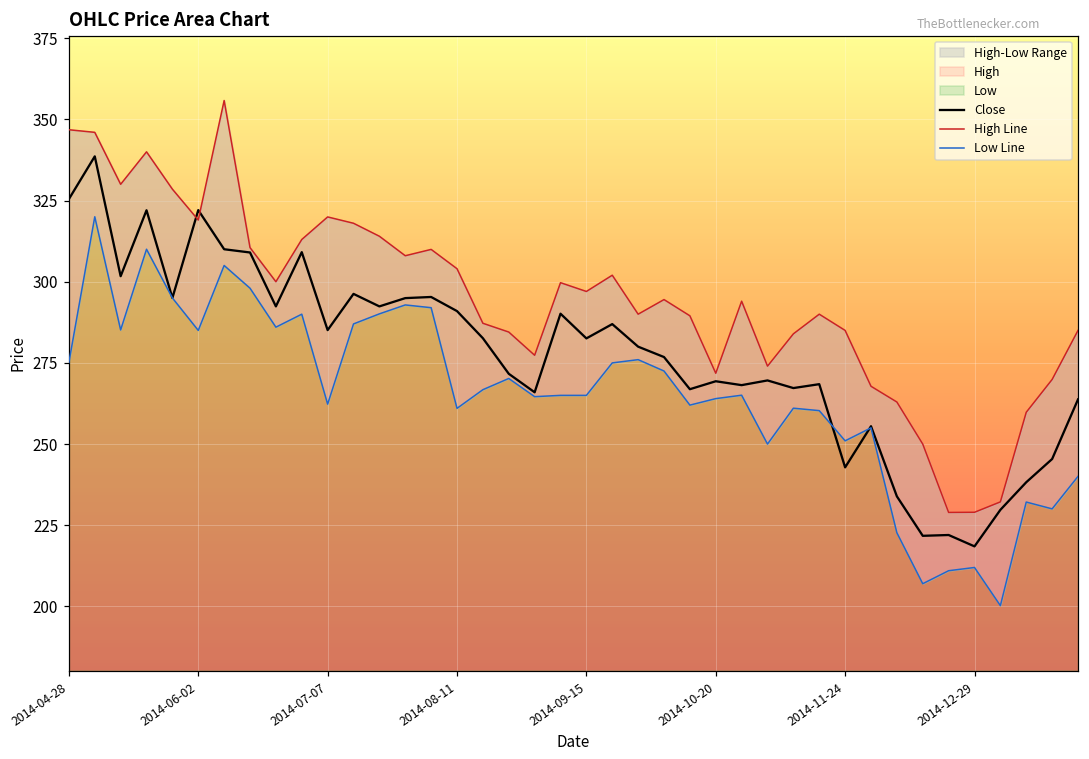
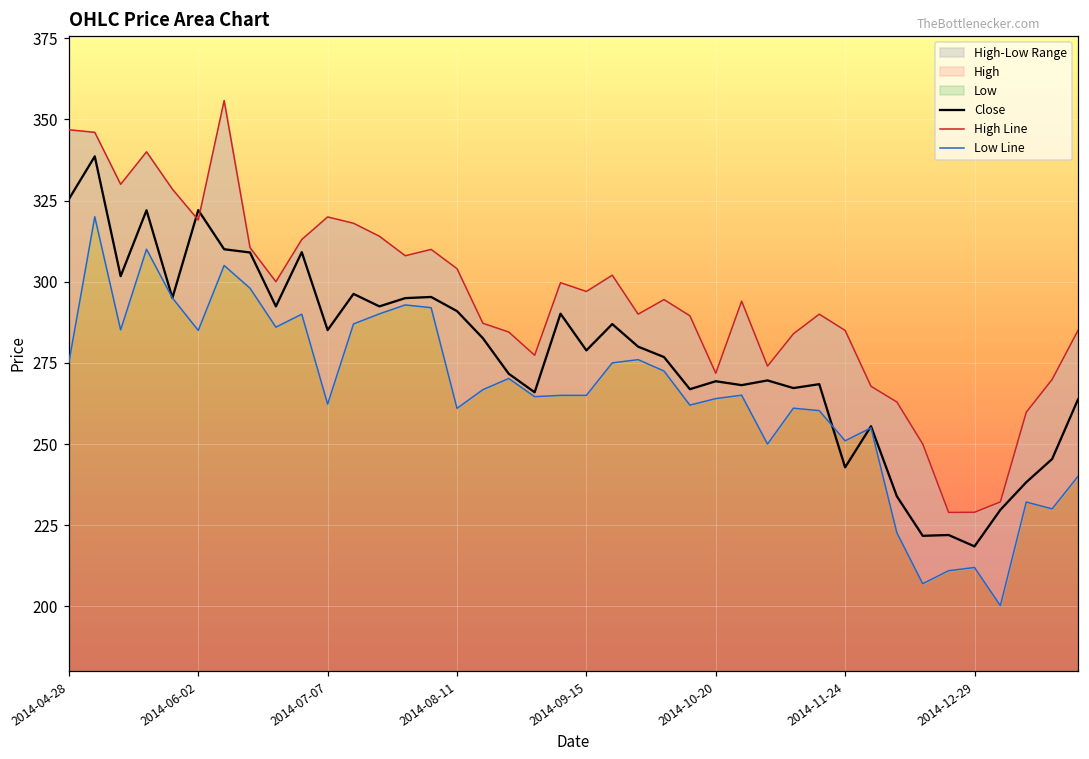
Close, 2014-09-15: 283 -> 279
